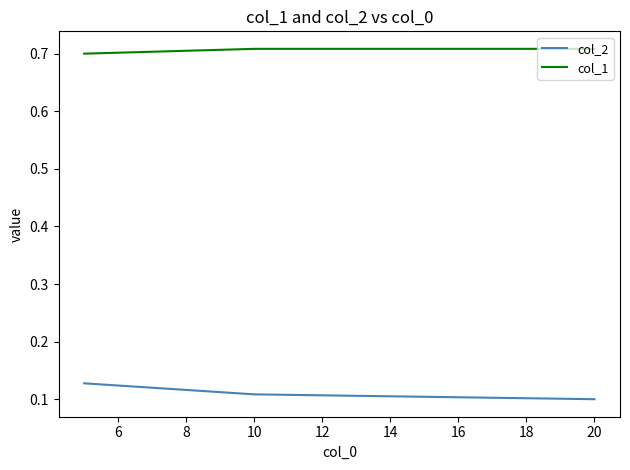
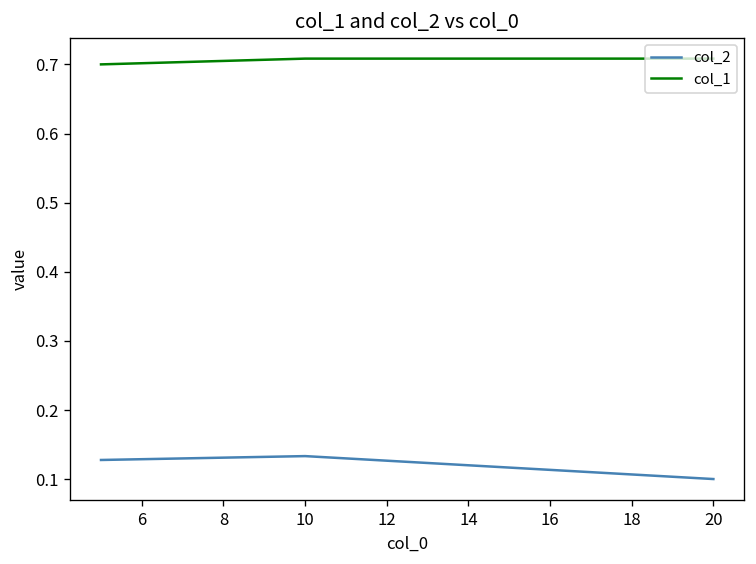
col_2, 10: 0.11 -> 0.13
